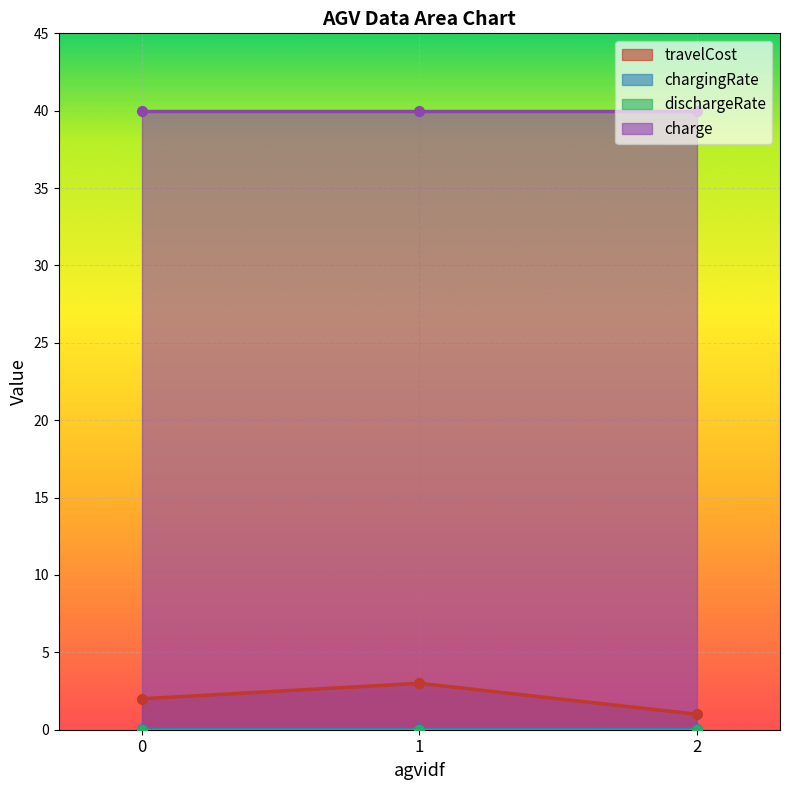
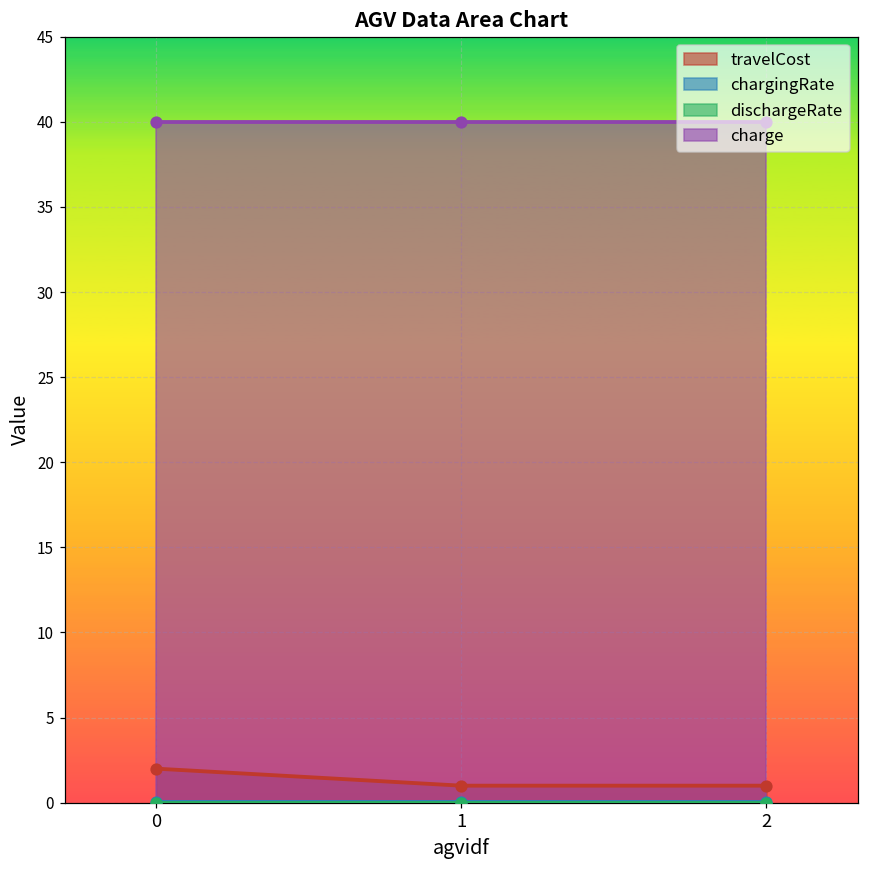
travelCost, 1: 3 -> 1
